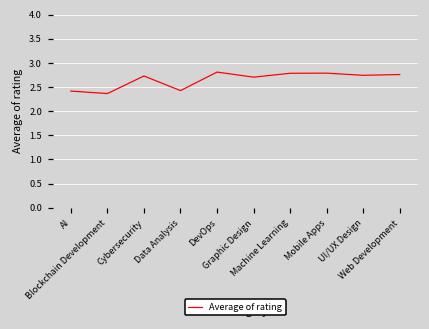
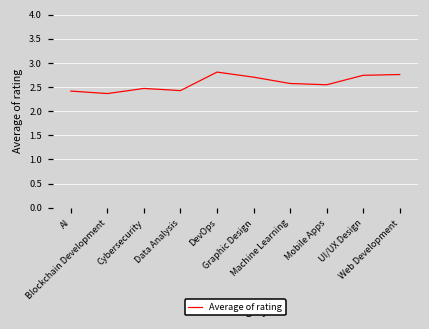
Cybersecurity: 2.7 -> 2.5
Machine Learning: 2.8 -> 2.6
Mobile Apps: 2.8 -> 2.5
